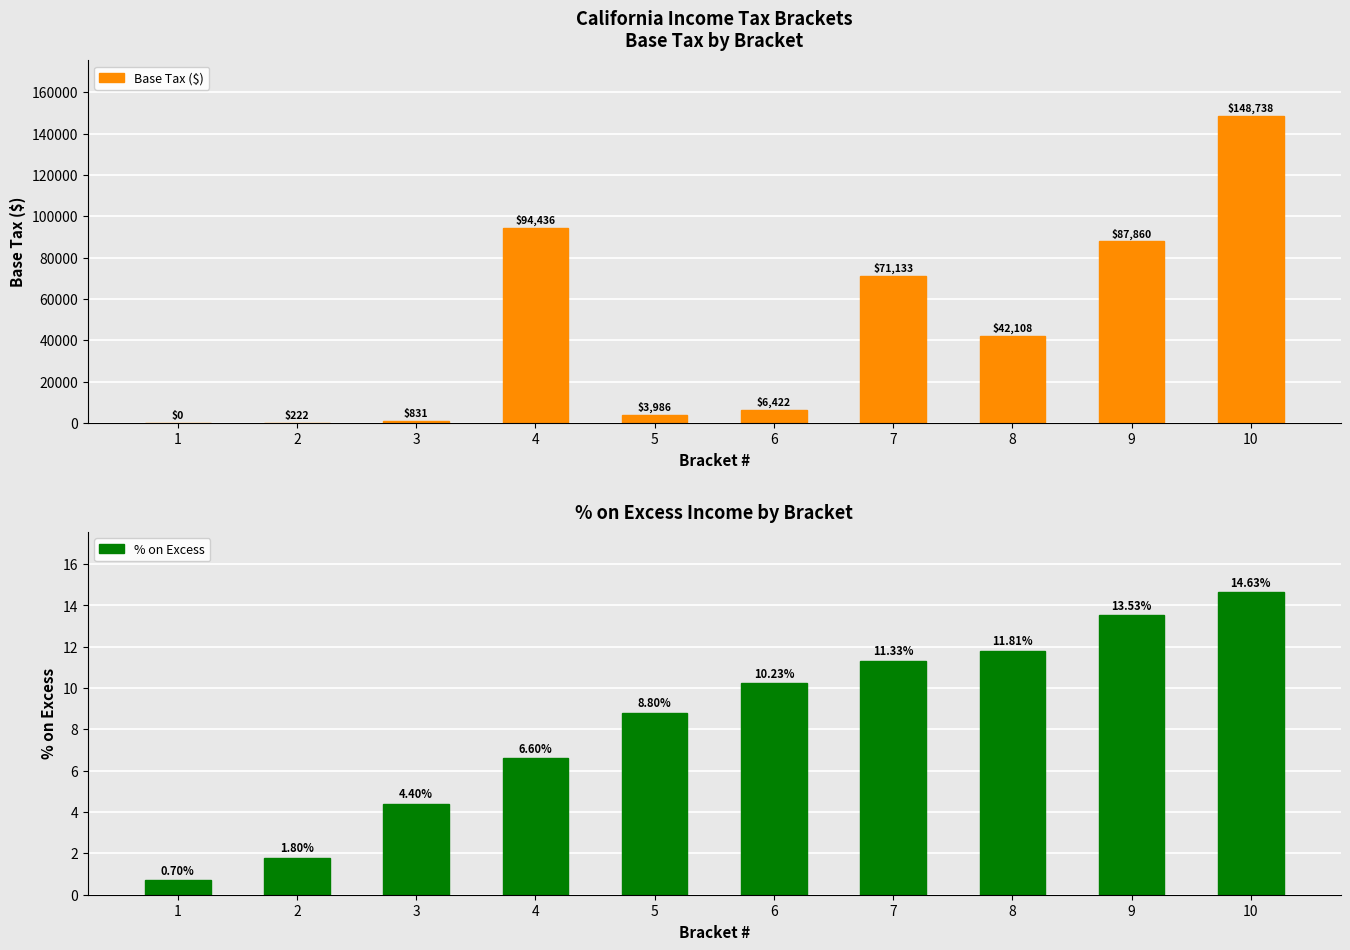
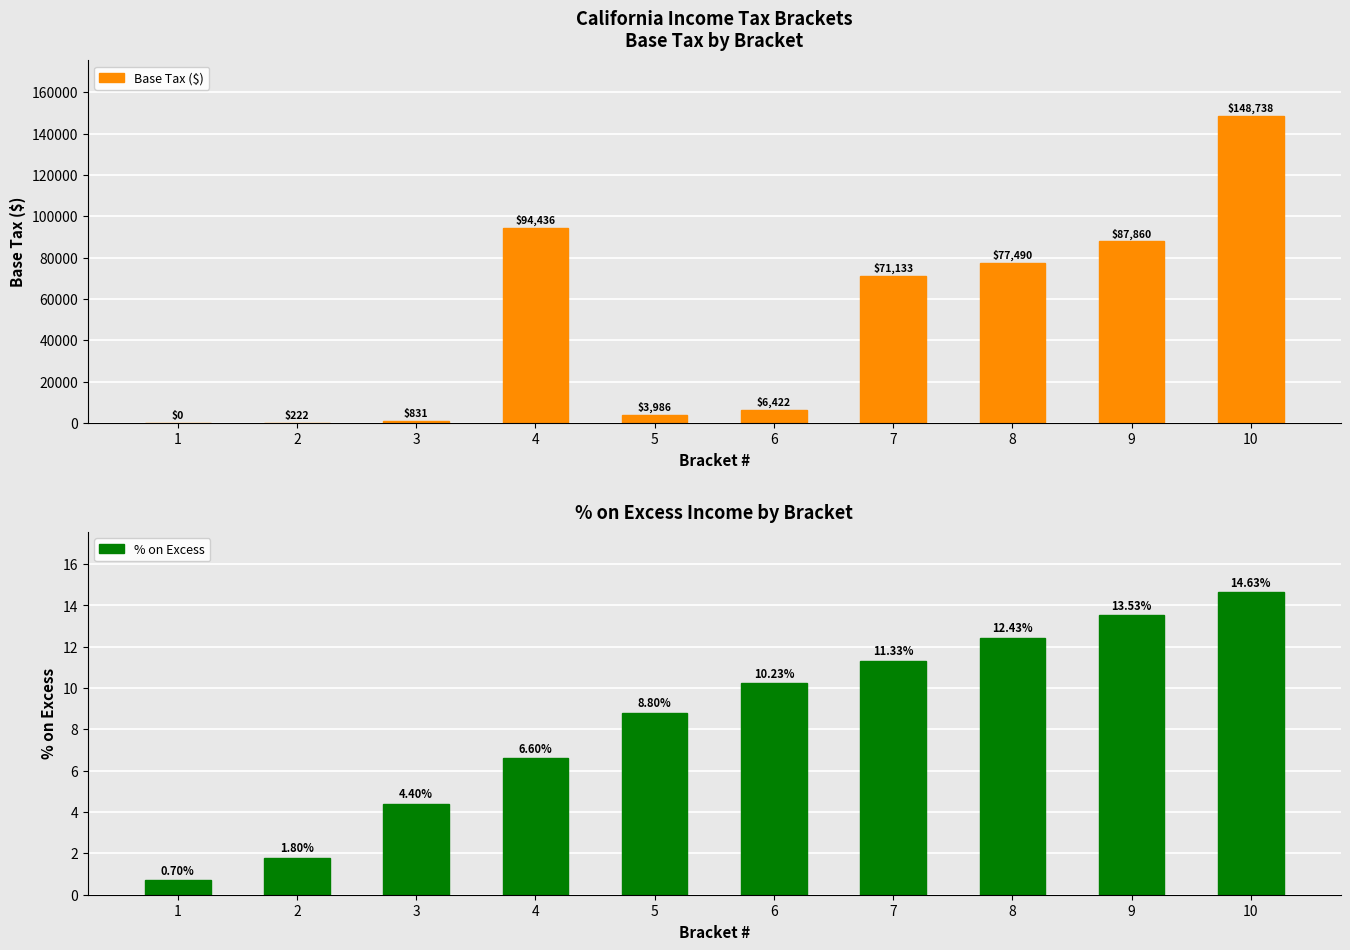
California Income Tax Brackets Base Tax by Bracket, 8: $42,108 -> $77,490
% on Excess Income by Bracket, 8: 11.81% -> 12.43%
